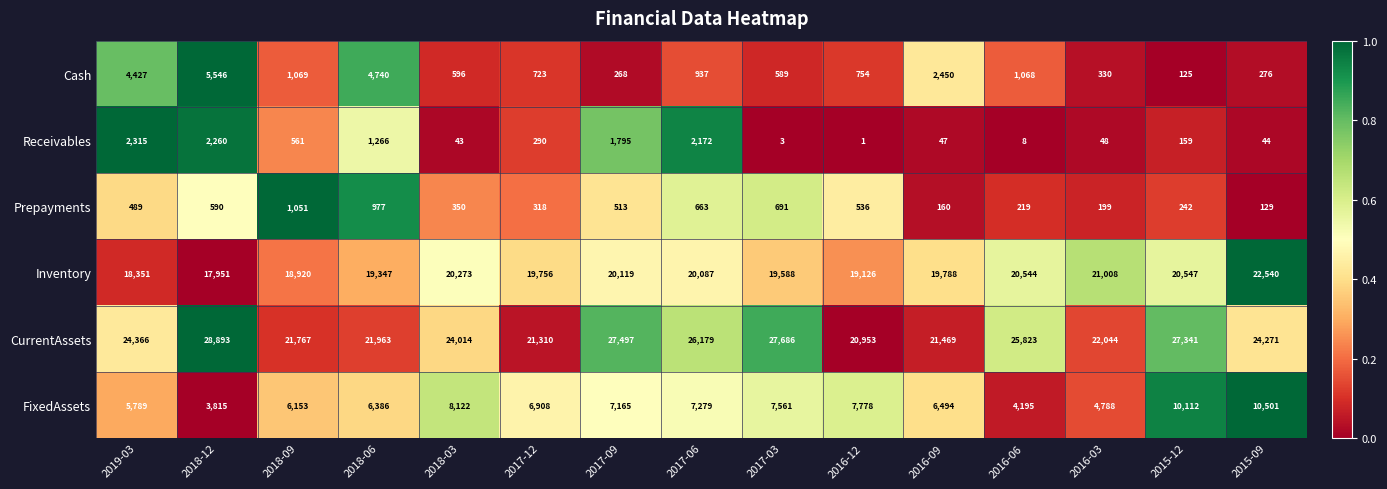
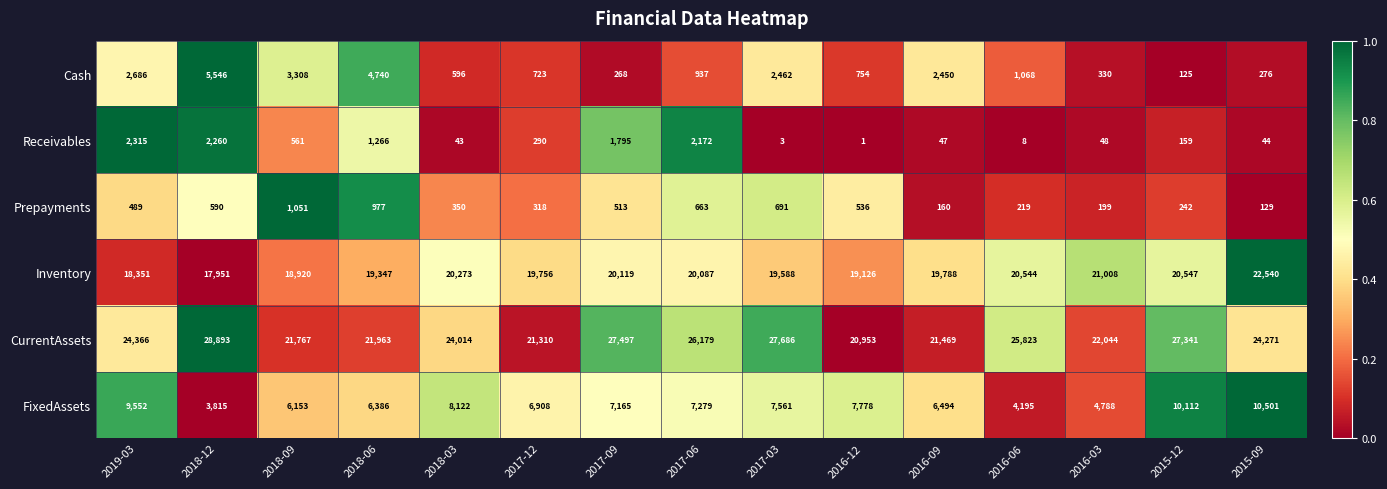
Cash, 2019-03: 4,427 -> 2,686
Cash, 2018-09: 1,069 -> 3,308
Cash, 2017-03: 589 -> 2,462
FixedAssets, 2019-03: 5,789 -> 9,552
